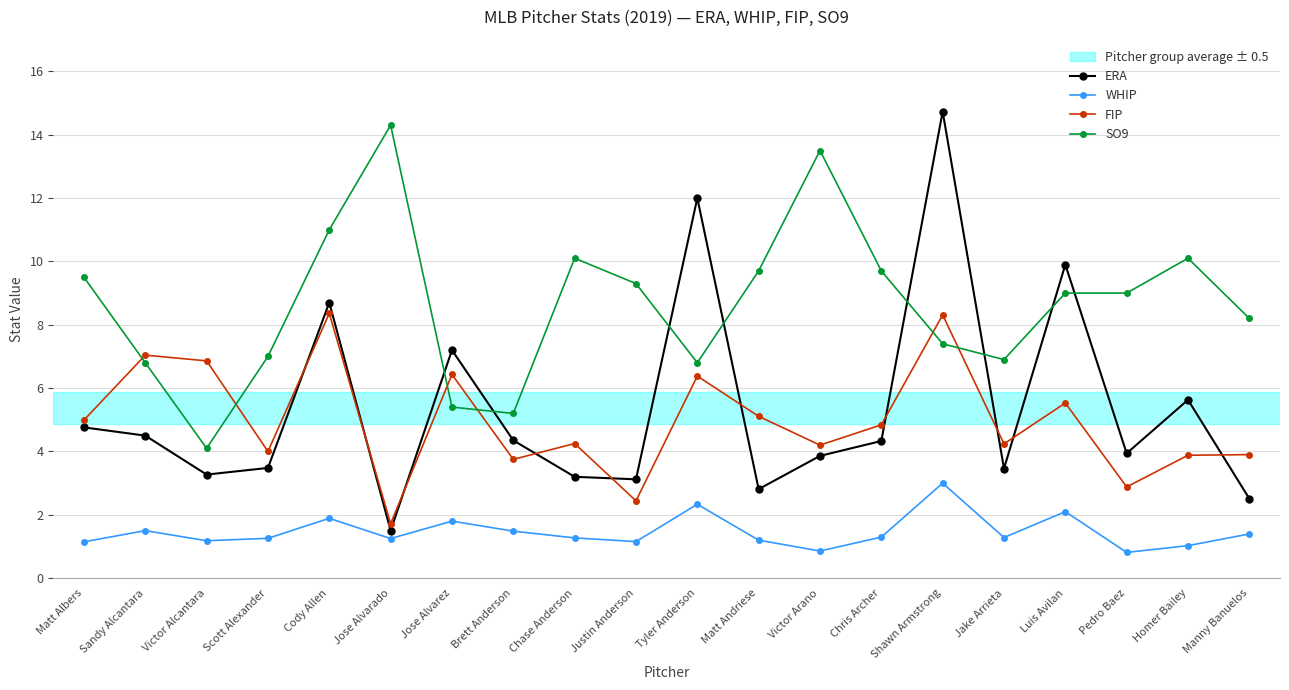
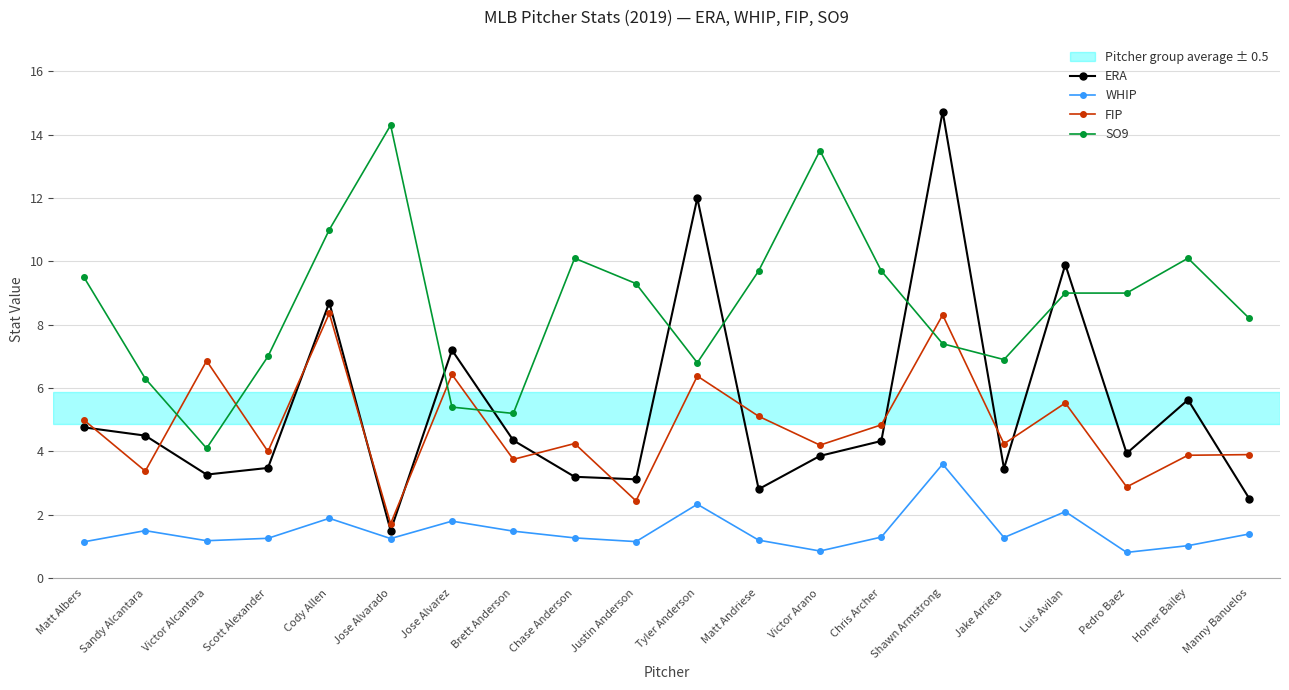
FIP, Sandy Alcantara: 7.0 -> 3.4
SO9, Sandy Alcantara: 6.8 -> 6.3
WHIP, Shawn Armstrong: 3.0 -> 3.6
